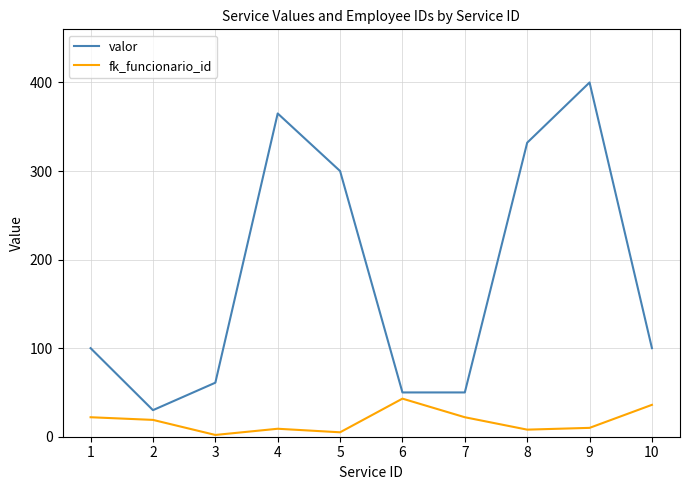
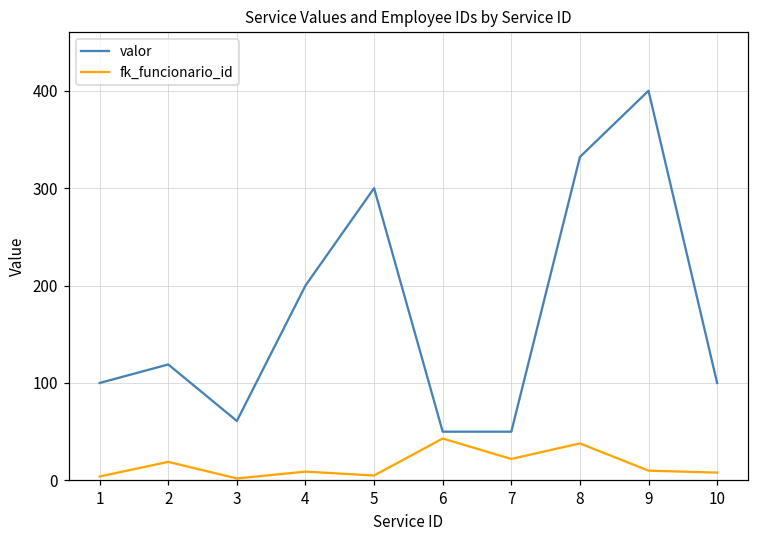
fk_funcionario_id, 1: 20 -> 0
valor, 2: 30 -> 120
valor, 4: 370 -> 200
fk_funcionario_id, 8: 10 -> 40
fk_funcionario_id, 10: 40 -> 10
